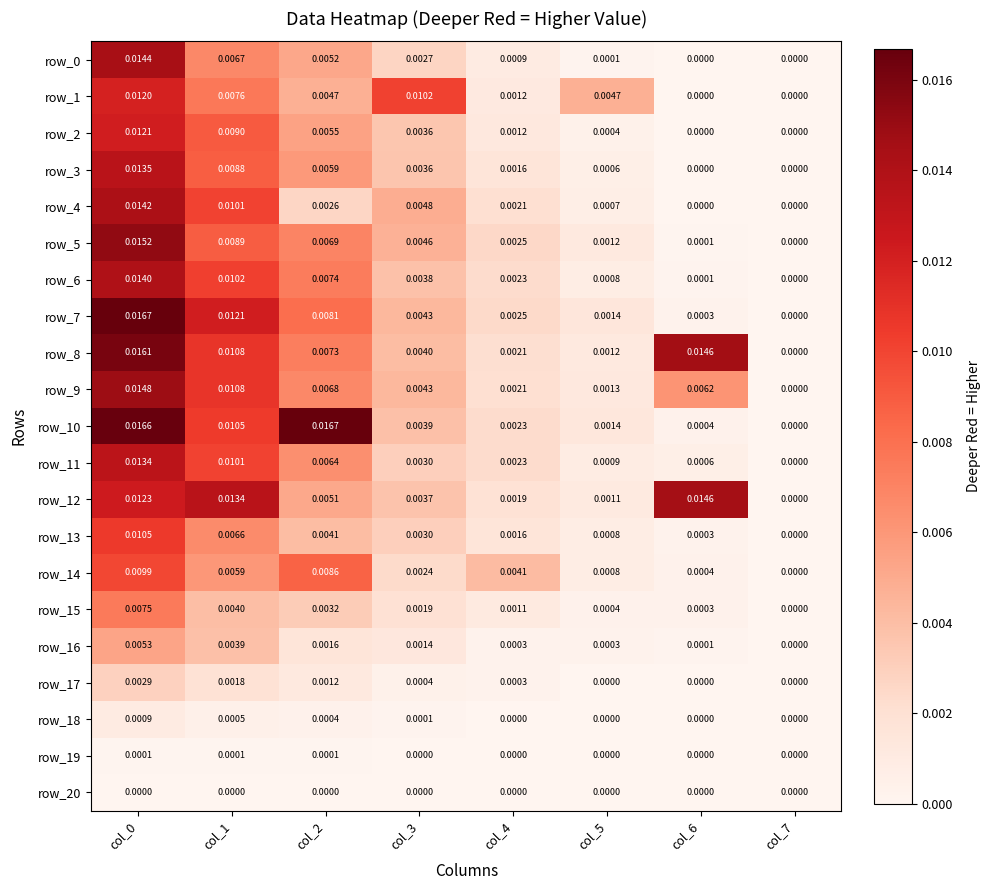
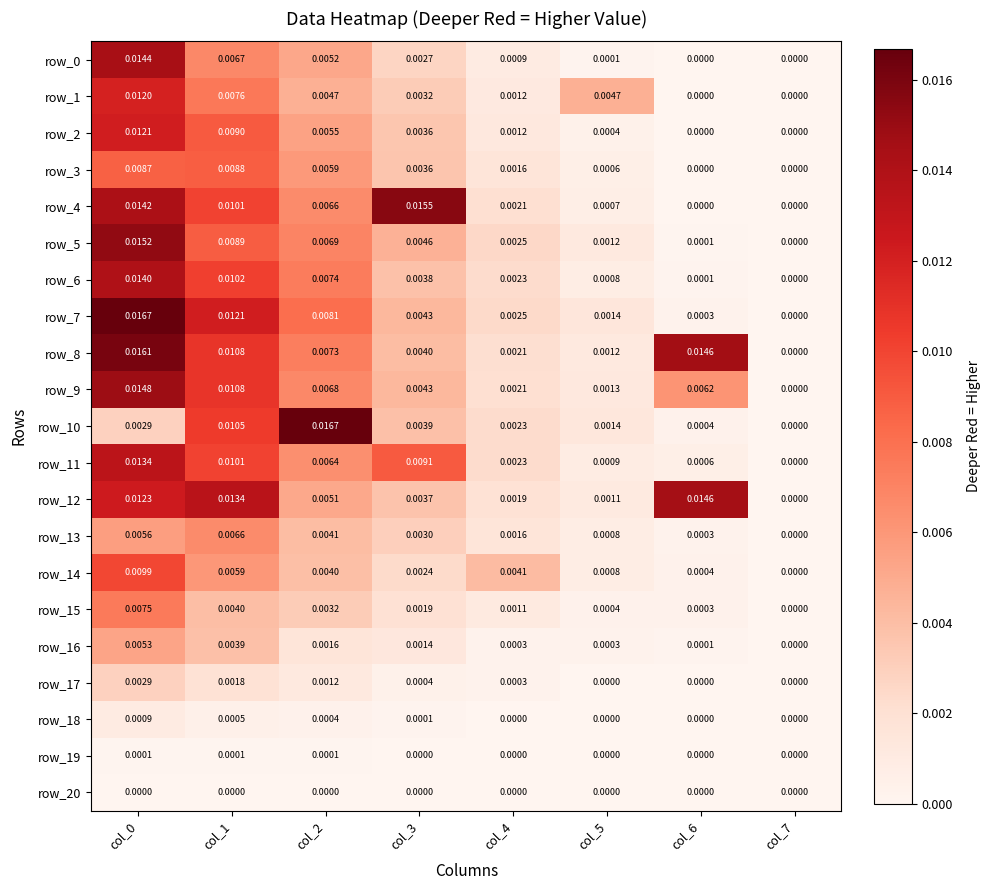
row_1, col_3: 0.0102 -> 0.0032
row_3, col_0: 0.0135 -> 0.0087
row_4, col_2: 0.0026 -> 0.0066
row_4, col_3: 0.0048 -> 0.0155
row_10, col_0: 0.0166 -> 0.0029
row_11, col_3: 0.0030 -> 0.0091
row_13, col_0: 0.0105 -> 0.0056
row_14, col_2: 0.0086 -> 0.0040
